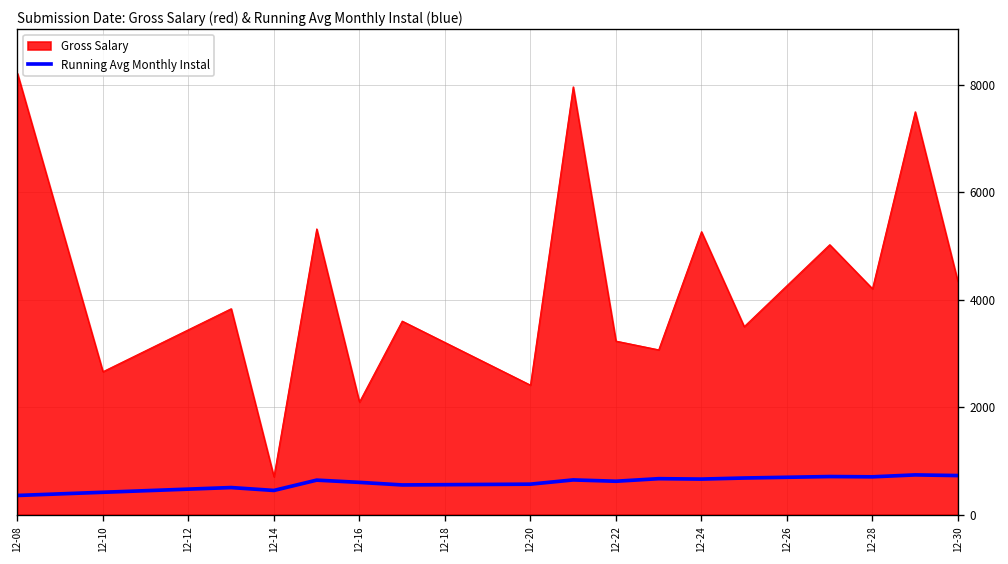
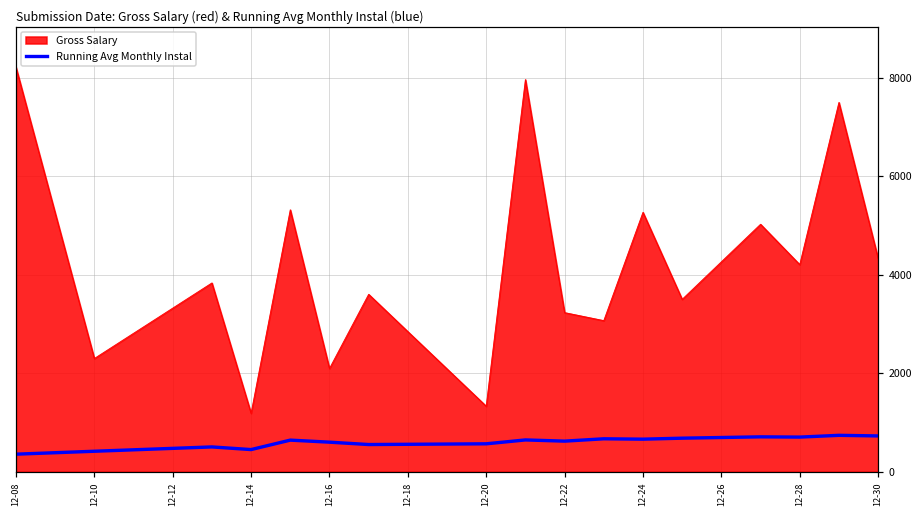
Gross Salary, 12-10: 2700 -> 2300
Gross Salary, 12-14: 700 -> 1200
Gross Salary, 12-20: 2400 -> 1300
